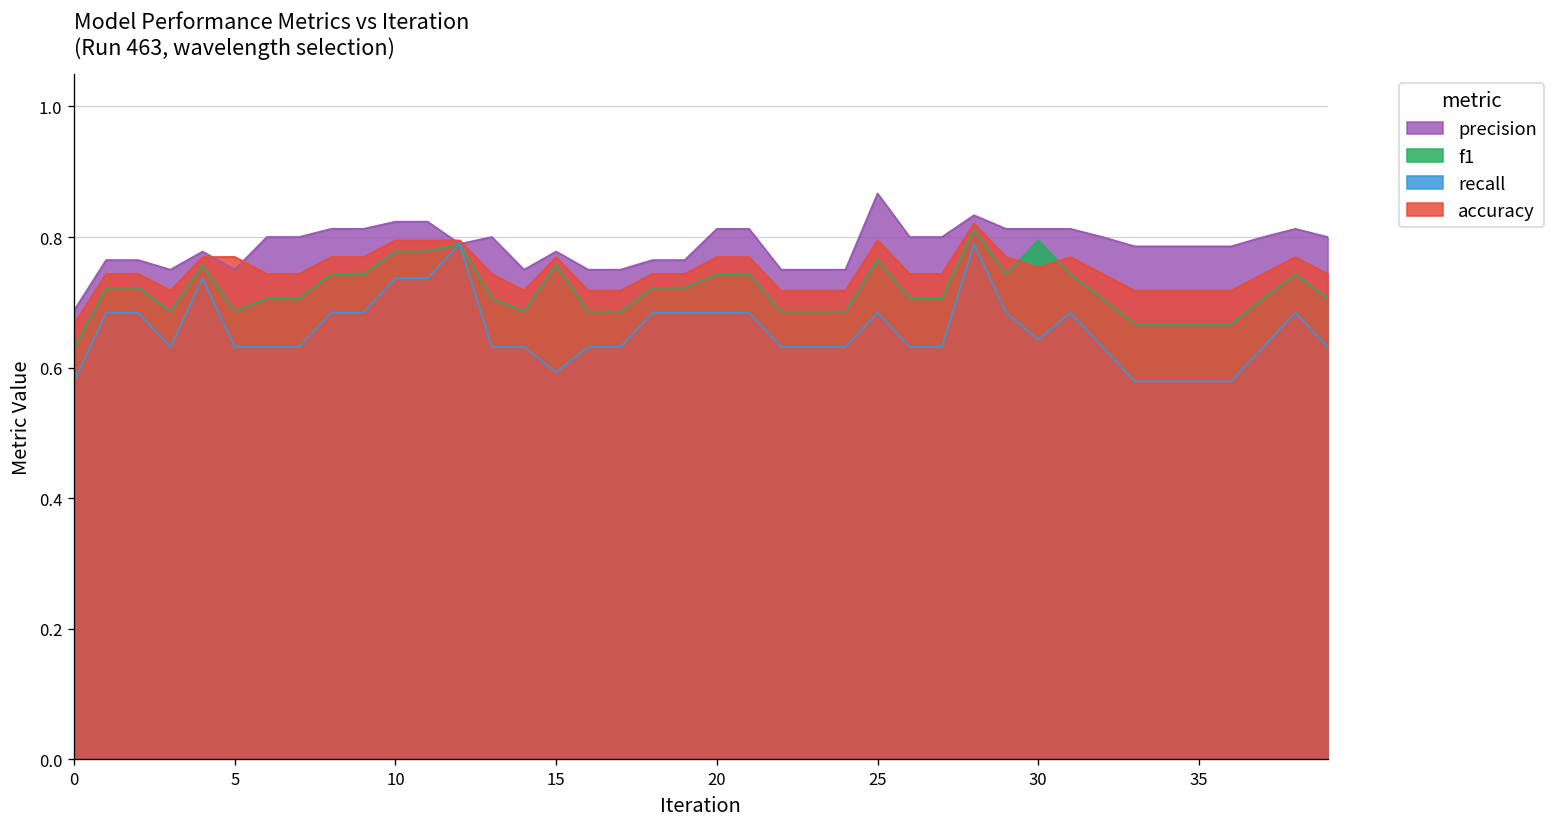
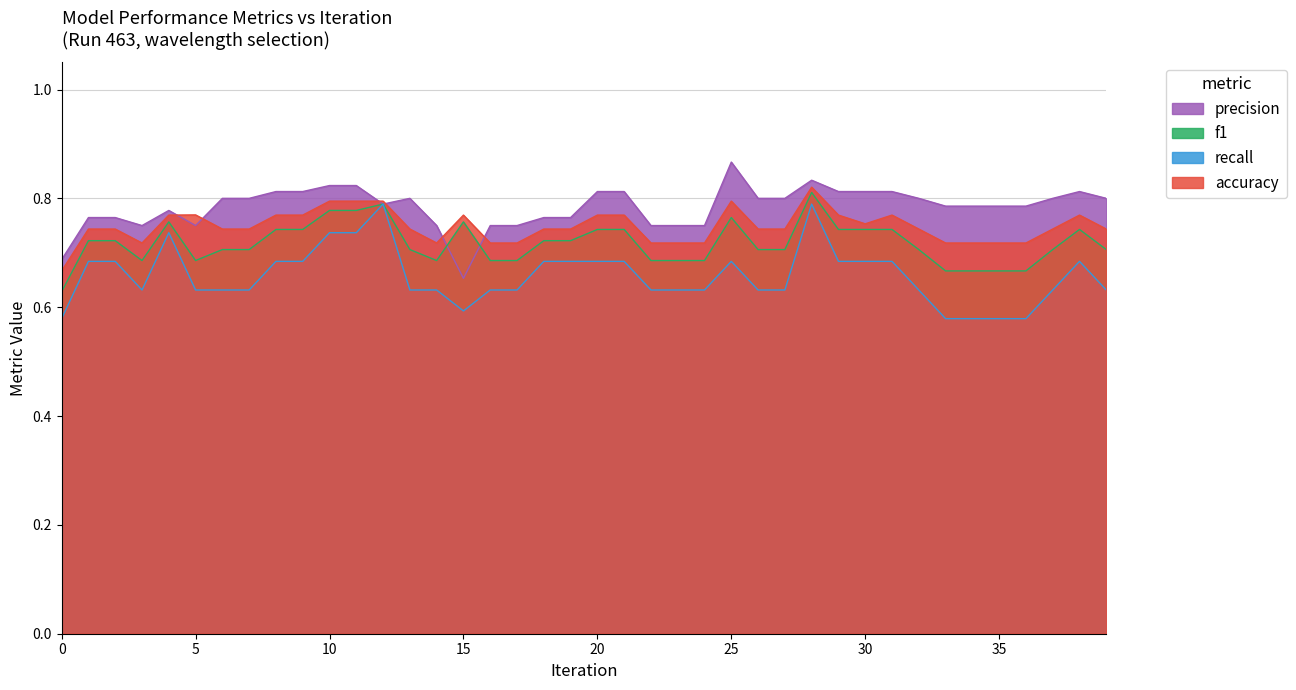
precision, 15: 0.78 -> 0.65
f1, 30: 0.80 -> 0.74
recall, 30: 0.64 -> 0.68
